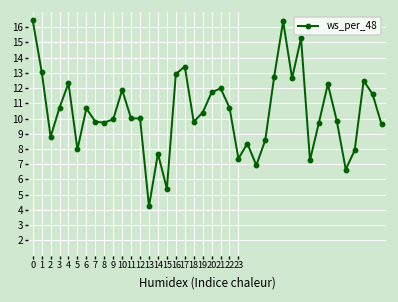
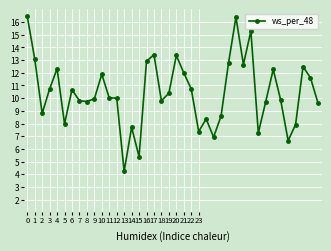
20: 11.7 -> 13.4
